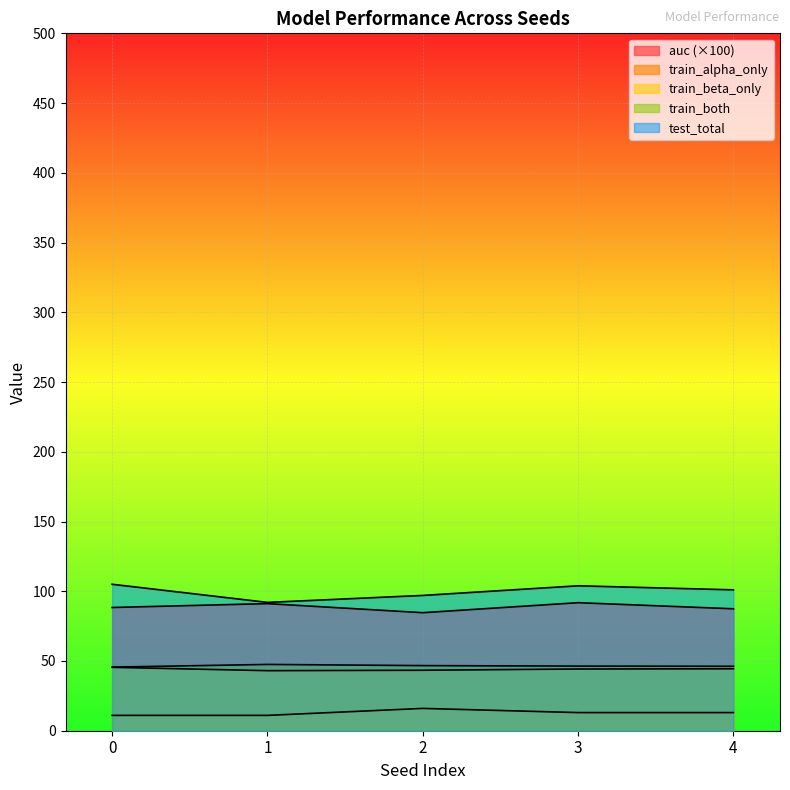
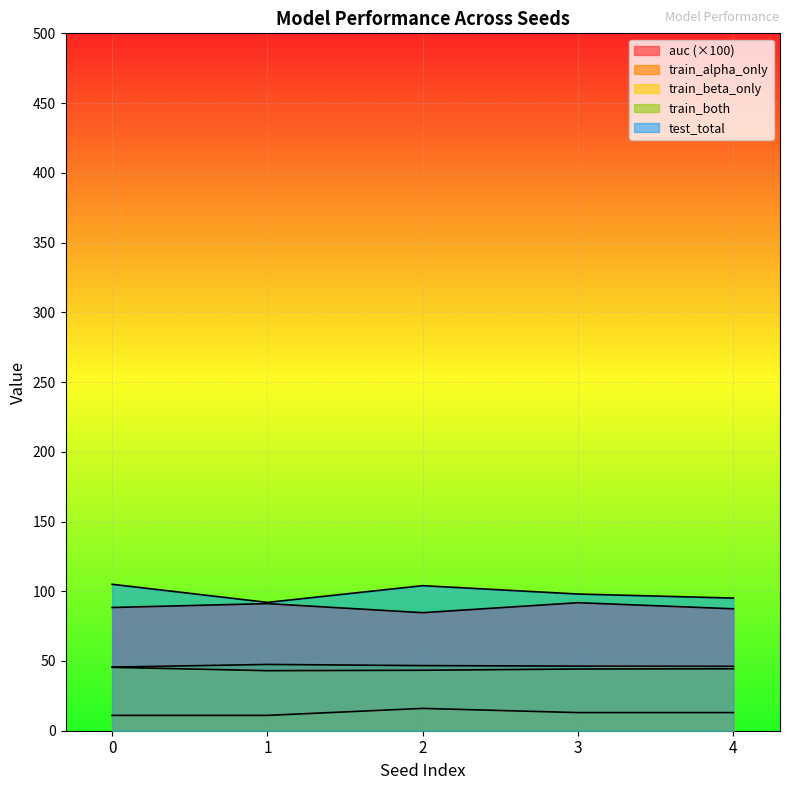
test_total, 2: 97 -> 104
test_total, 3: 104 -> 98
test_total, 4: 101 -> 95
